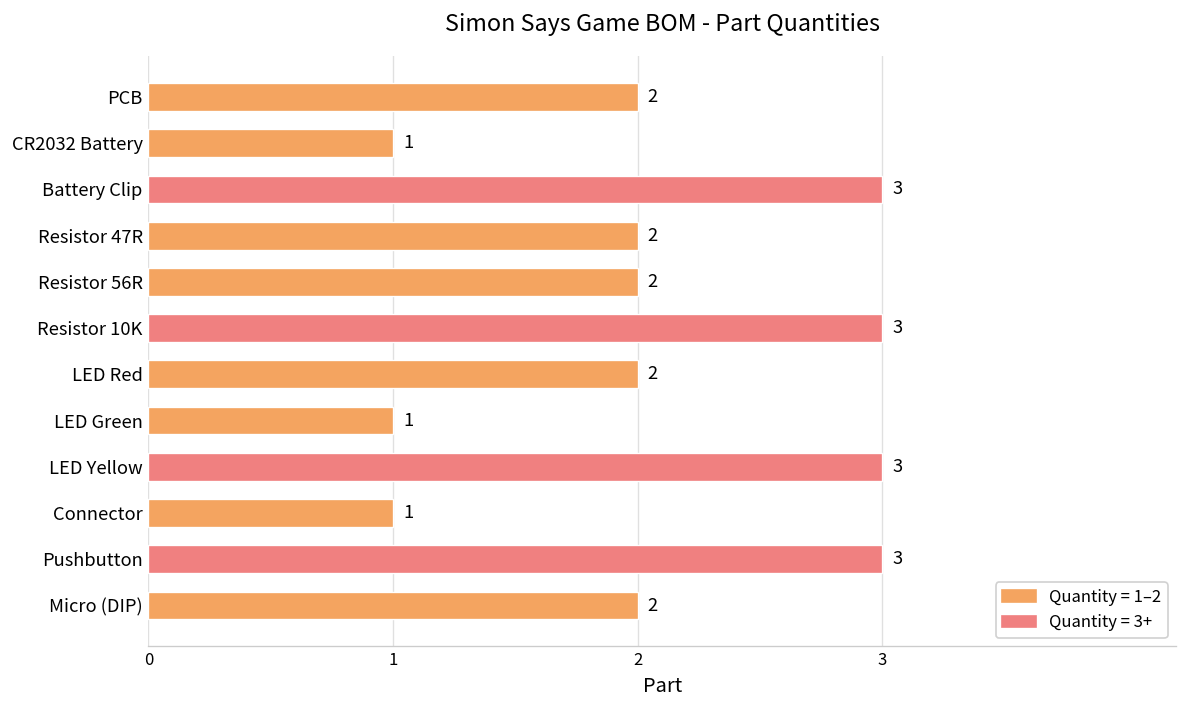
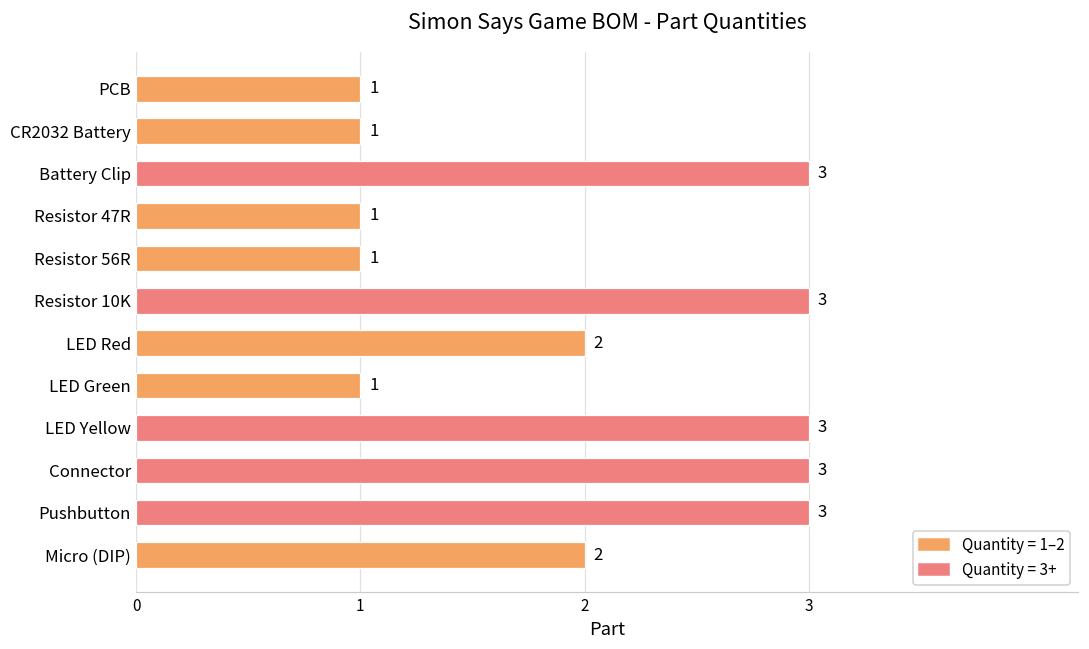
PCB: 2 -> 1
Resistor 47R: 2 -> 1
Resistor 56R: 2 -> 1
Connector: 1 -> 3
